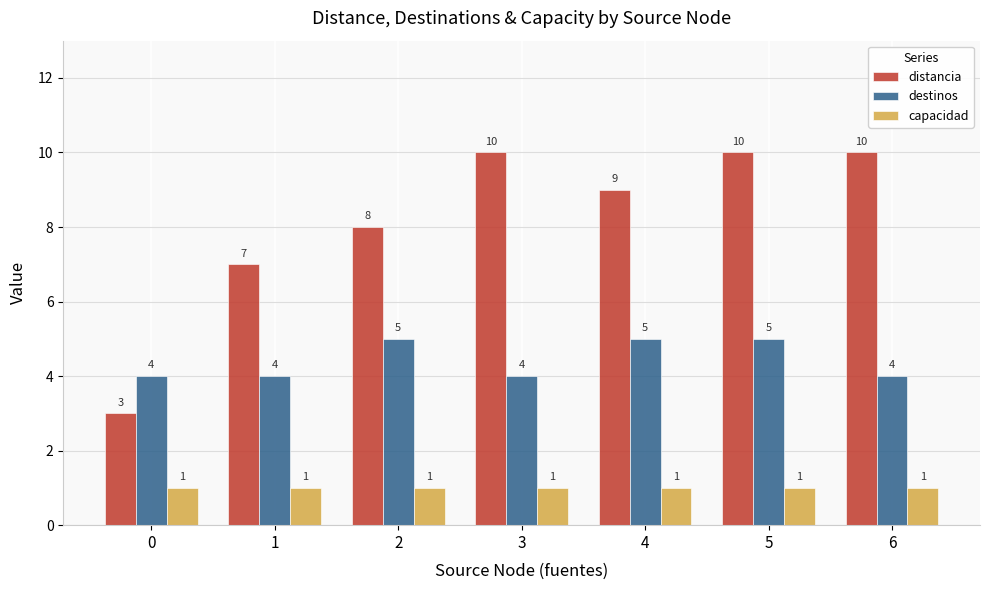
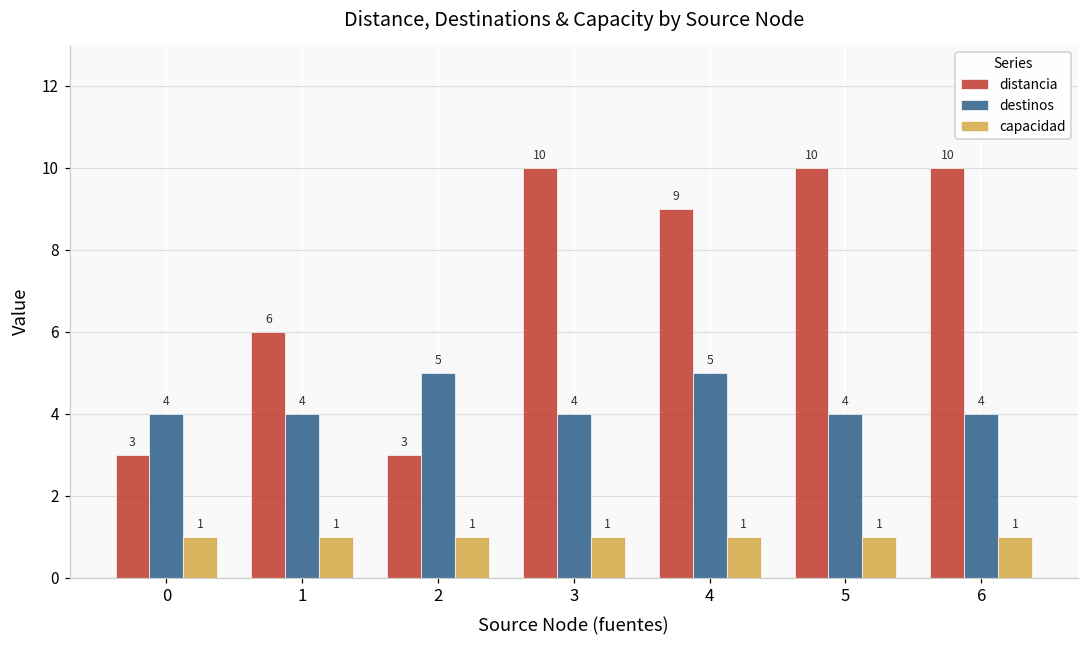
distancia, 1: 7 -> 6
distancia, 2: 8 -> 3
destinos, 5: 5 -> 4
